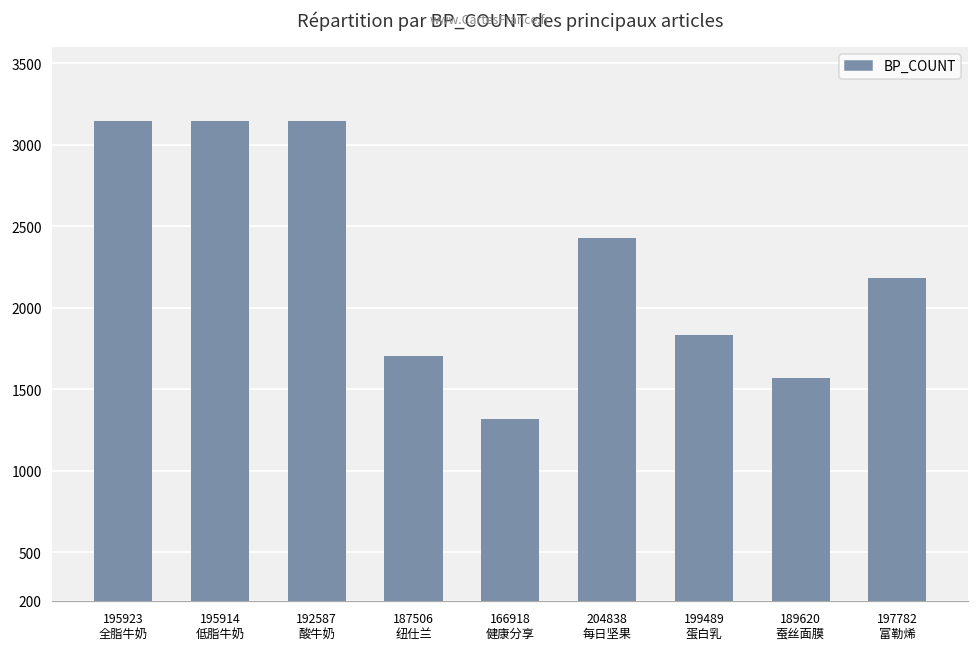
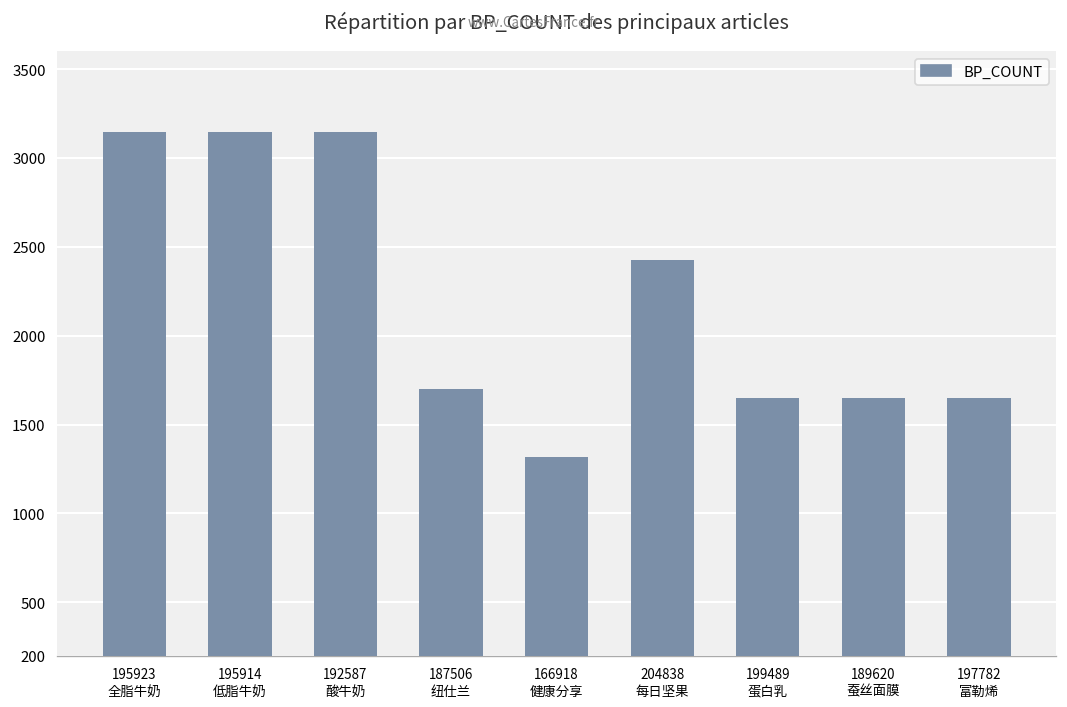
199489 蛋白乳: 1830 -> 1650
189620 蚕丝面膜: 1570 -> 1650
197782 富勒烯: 2180 -> 1650
